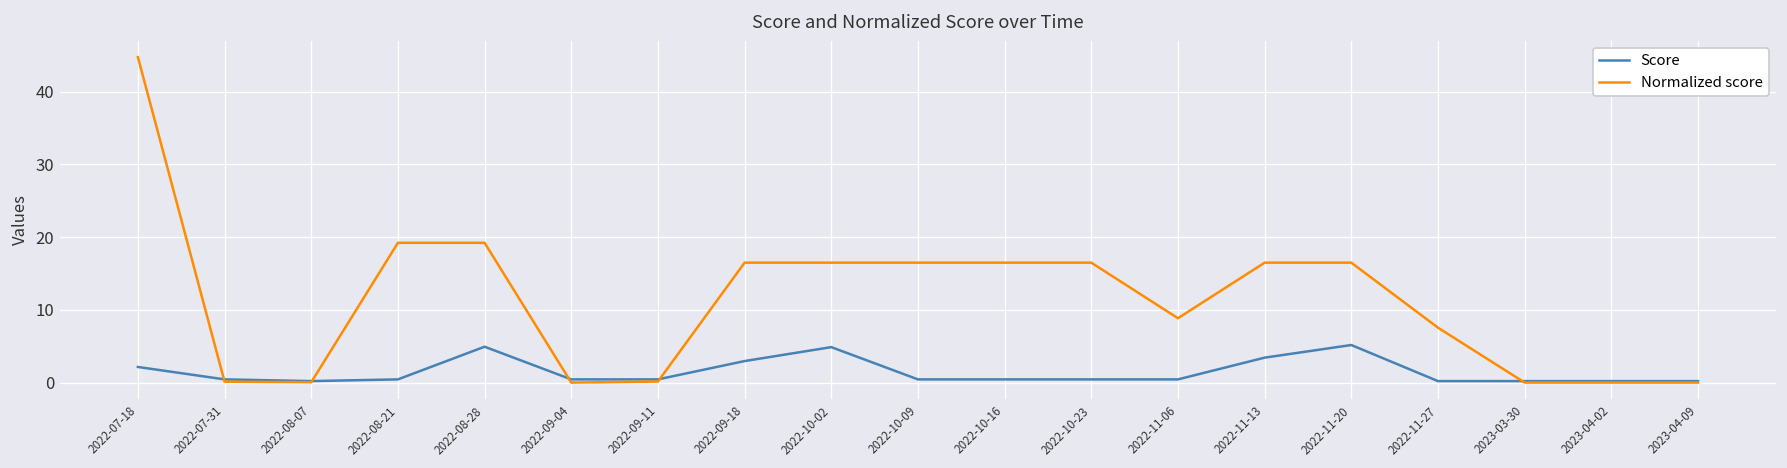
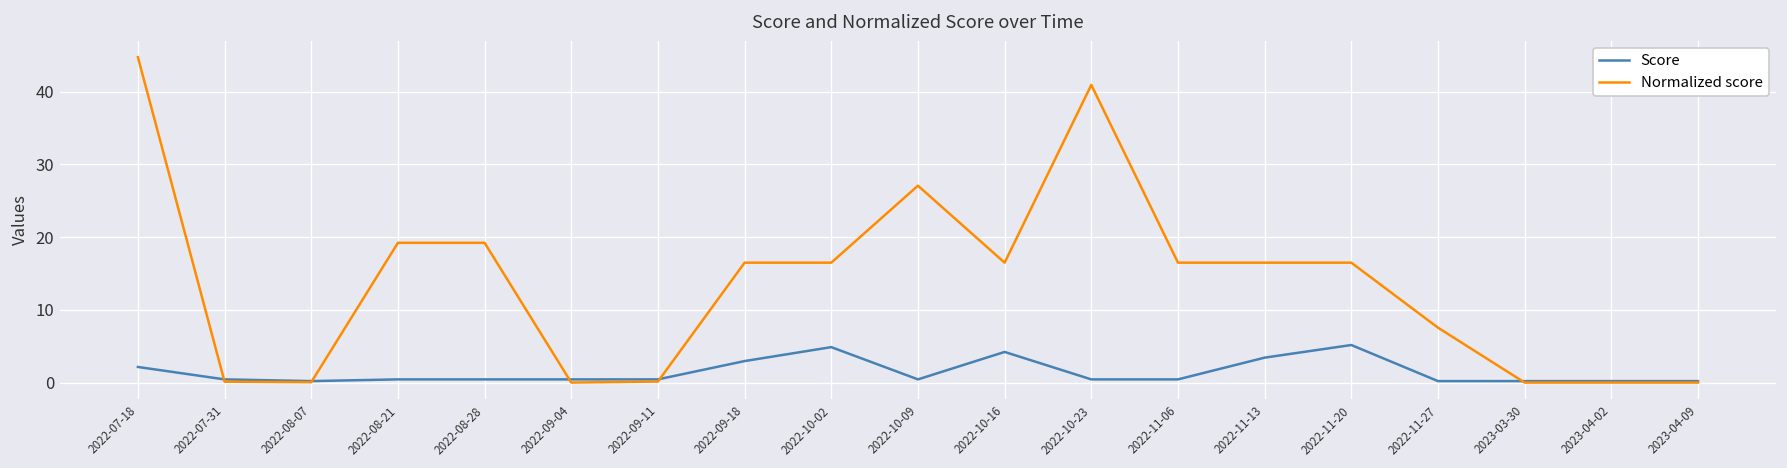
Score, 2022-08-28: 5 -> 0
Normalized score, 2022-10-09: 16 -> 27
Score, 2022-10-16: 0 -> 4
Normalized score, 2022-10-23: 16 -> 41
Normalized score, 2022-11-06: 9 -> 16
